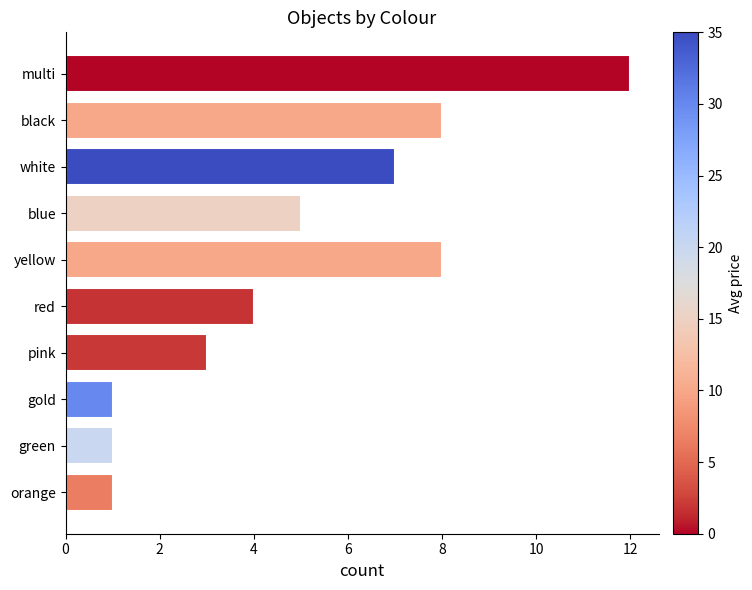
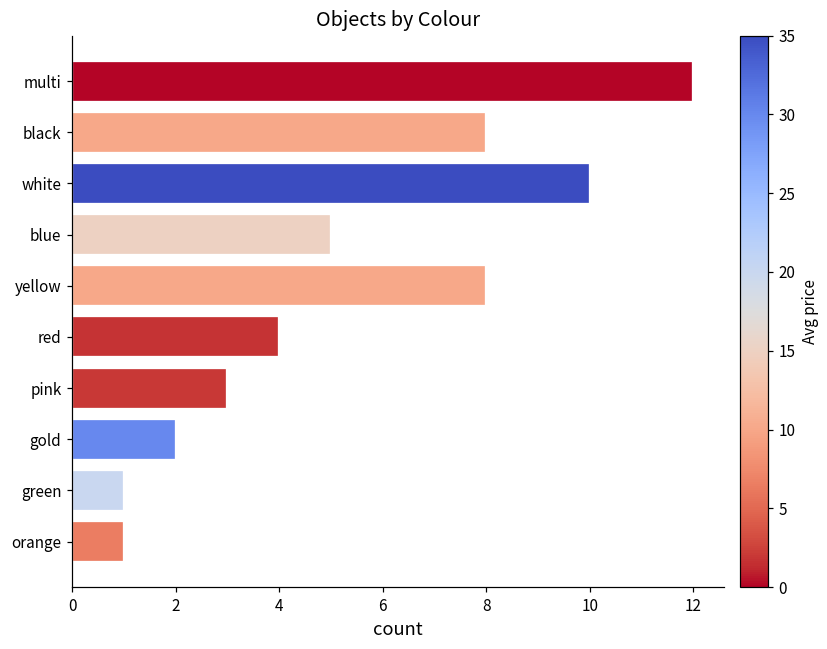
white: 7 -> 10
gold: 1 -> 2
